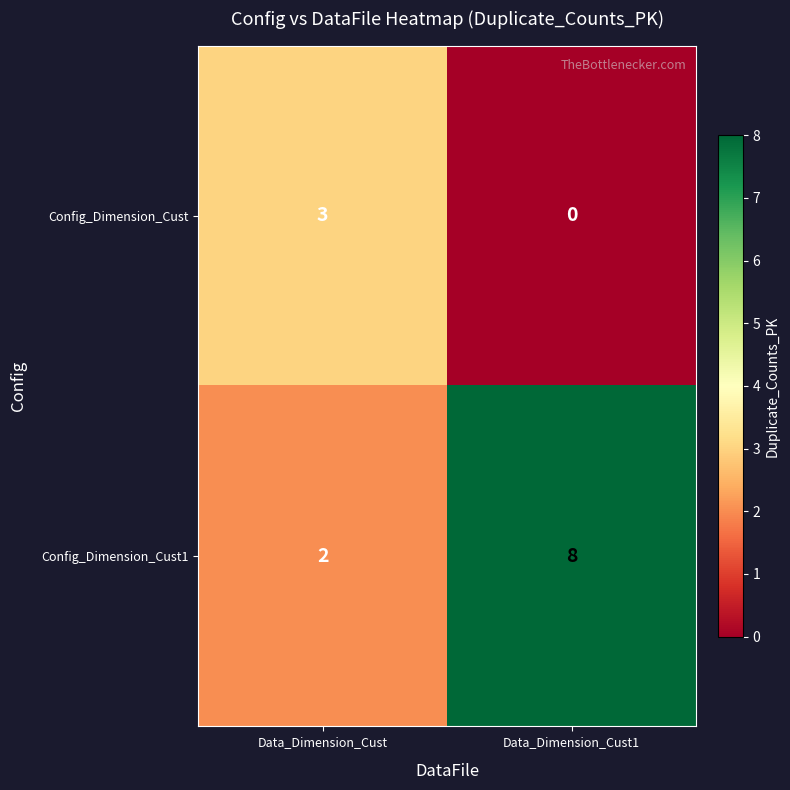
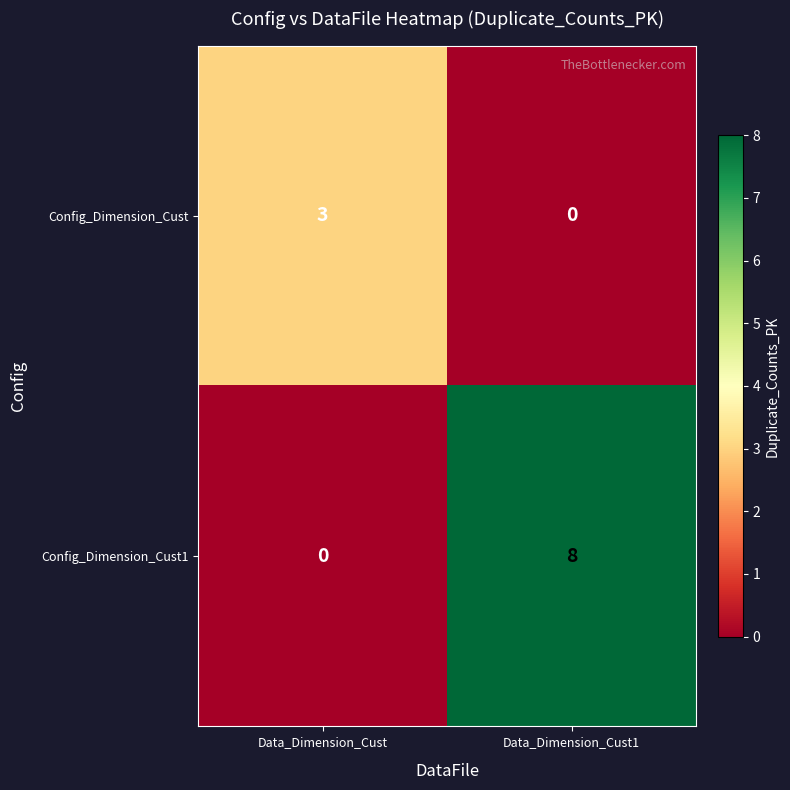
Config_Dimension_Cust1, Data_Dimension_Cust: 2 -> 0
